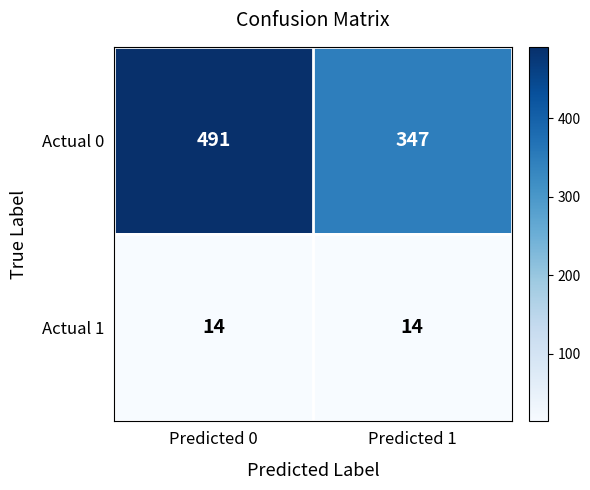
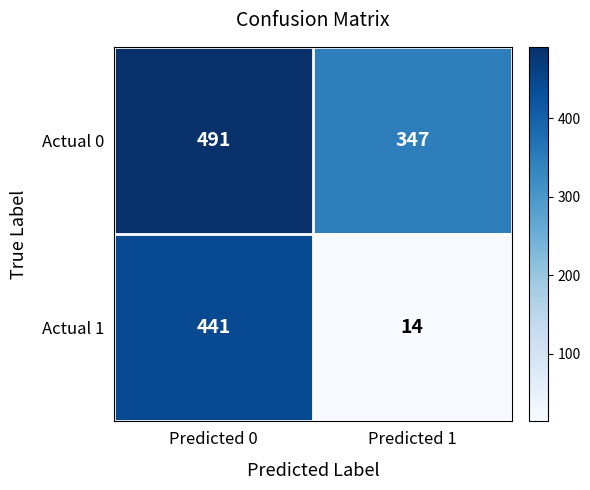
Actual 1, Predicted 0: 14 -> 441
